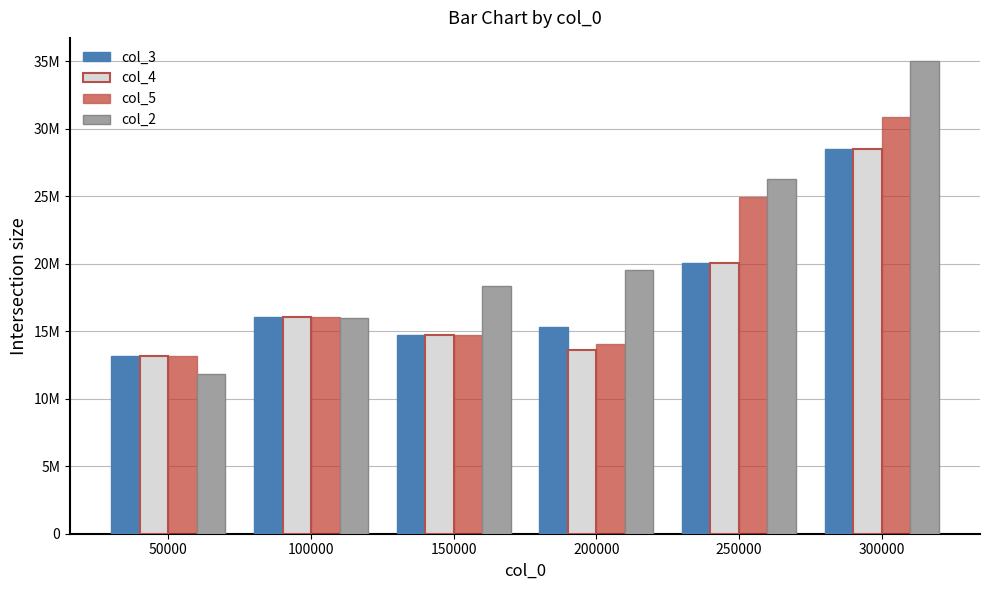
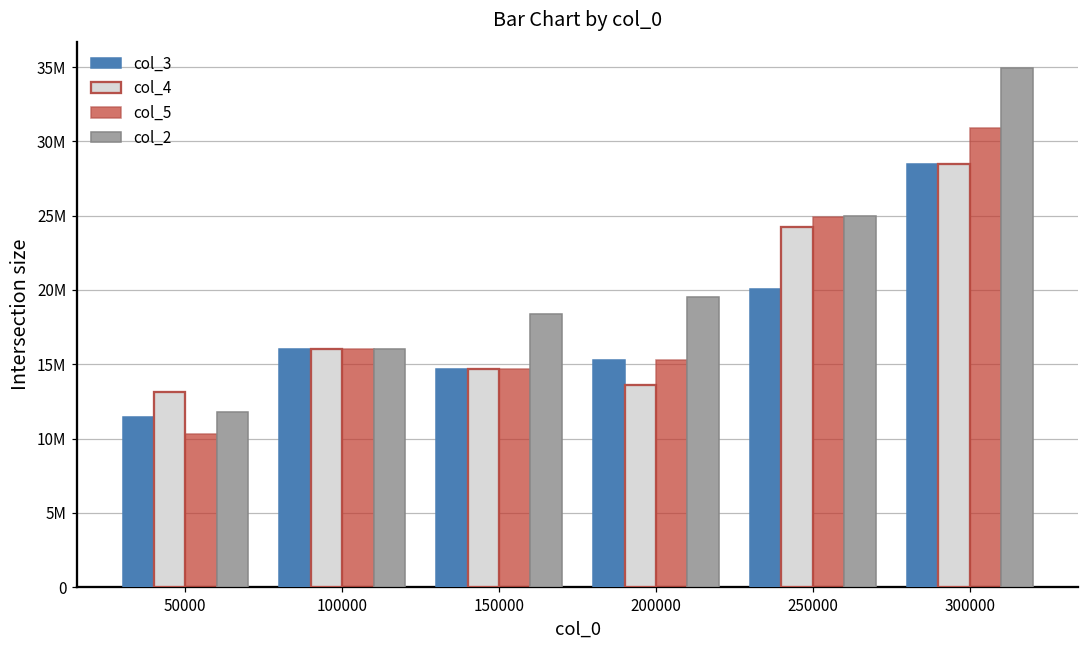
col_3, 50000: 13100000 -> 11400000
col_5, 50000: 13100000 -> 10300000
col_5, 200000: 14100000 -> 15300000
col_4, 250000: 20000000 -> 24200000
col_2, 250000: 26200000 -> 25000000
